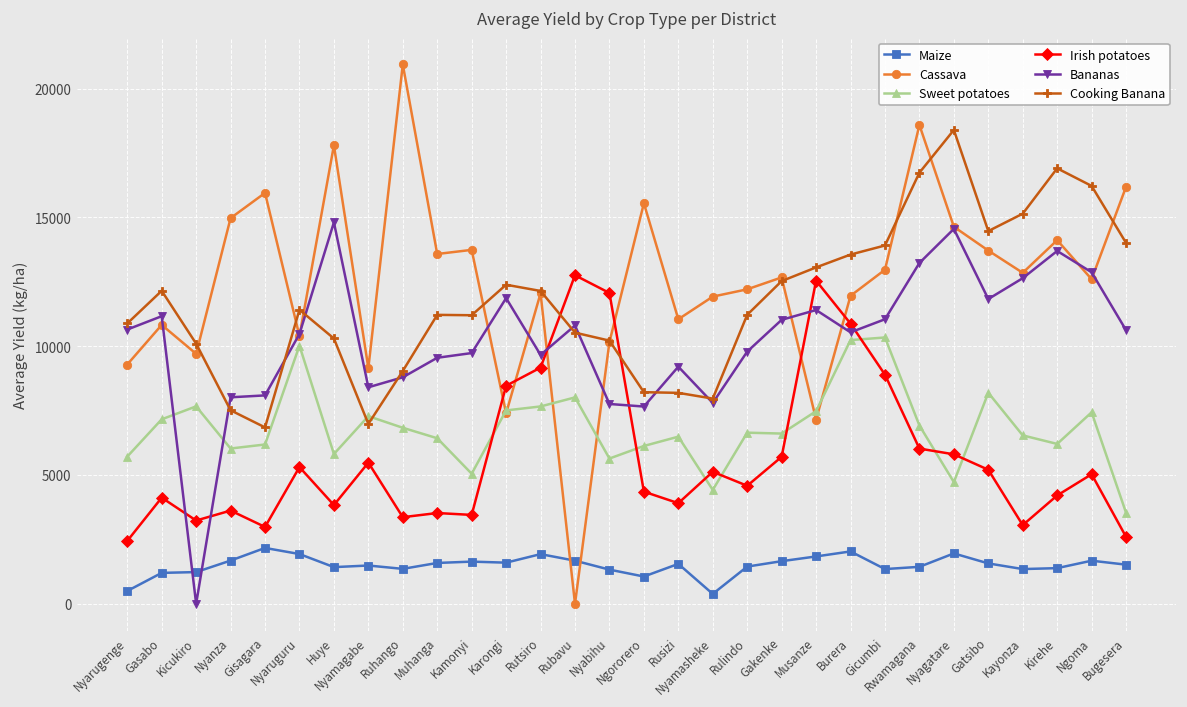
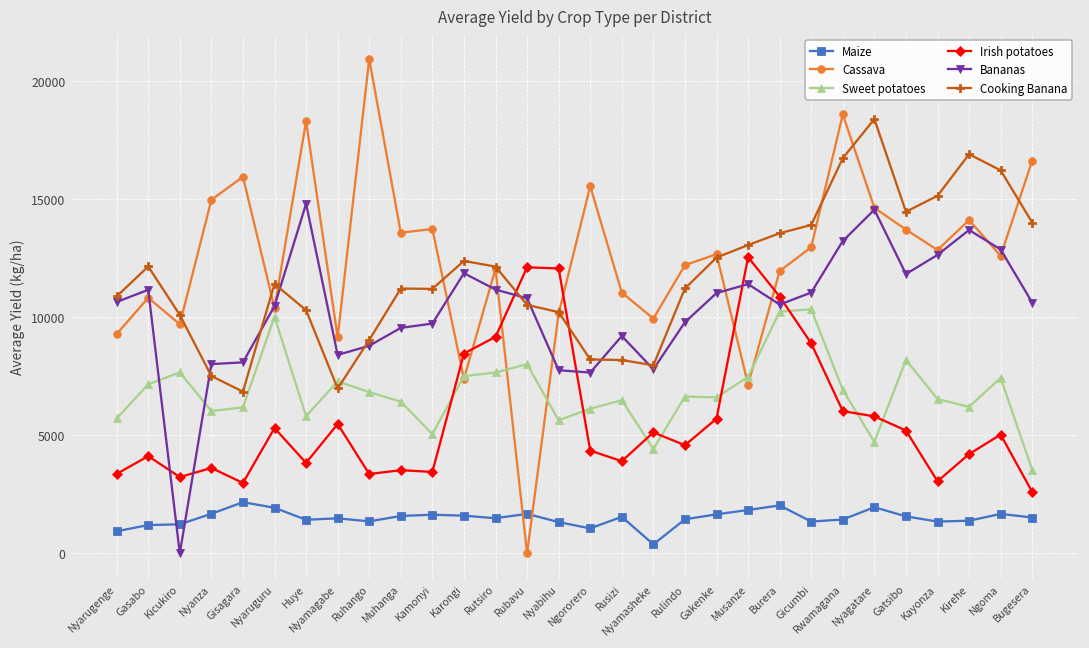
Maize, Nyarugenge: 500 -> 900
Irish potatoes, Nyarugenge: 2400 -> 3400
Cassava, Huye: 17800 -> 18300
Maize, Rutsiro: 1900 -> 1500
Bananas, Rutsiro: 9700 -> 11200
Irish potatoes, Rubavu: 12800 -> 12100
Cassava, Nyamasheke: 11900 -> 9900
Cassava, Bugesera: 16200 -> 16600
